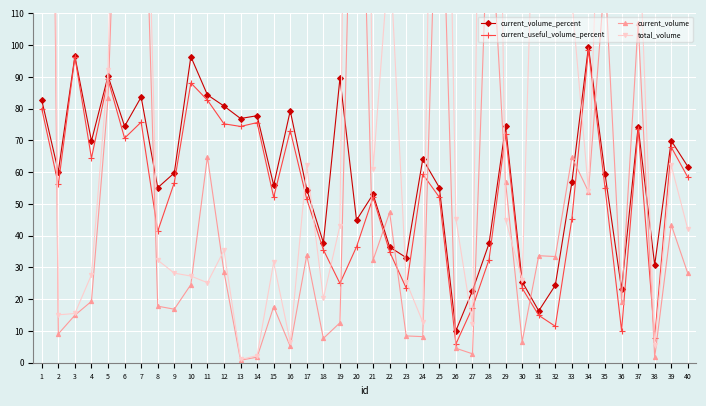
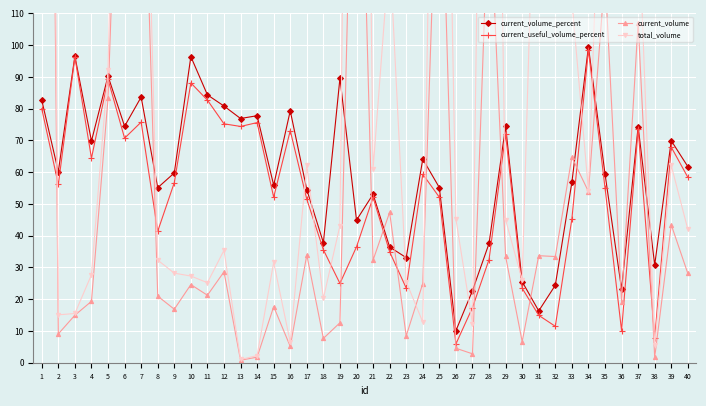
current_volume, 8: 18 -> 21
current_volume, 11: 65 -> 21
current_volume, 24: 8 -> 25
current_volume, 29: 57 -> 33
